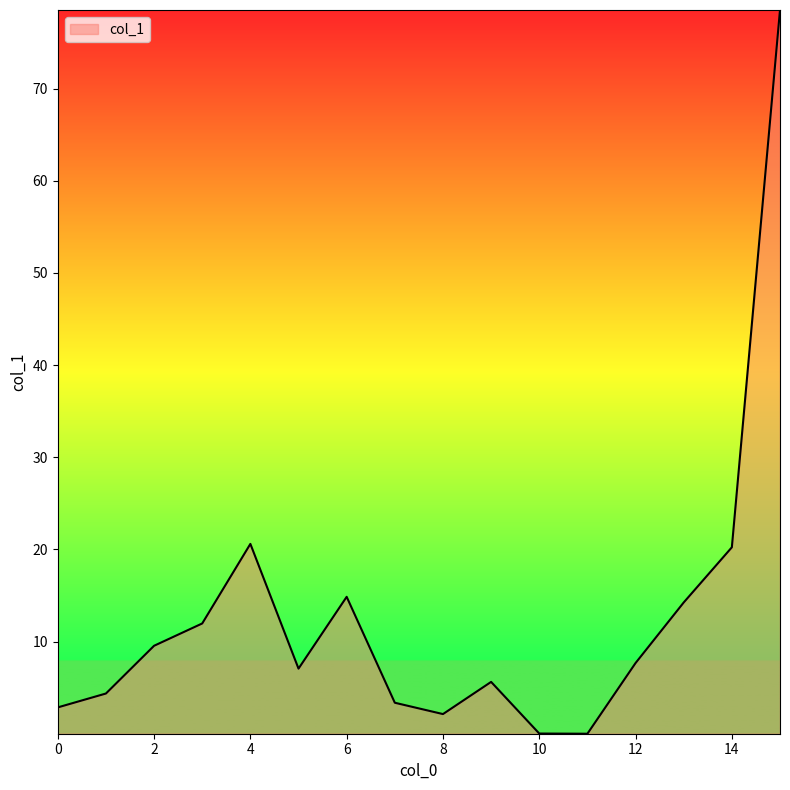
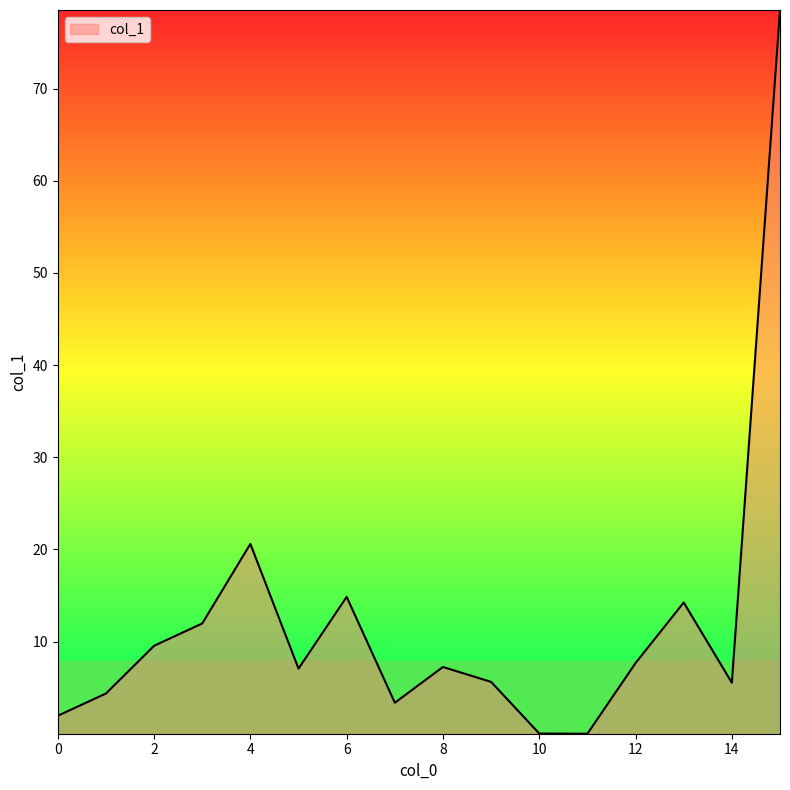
0: 3 -> 2
8: 2 -> 7
14: 20 -> 6
